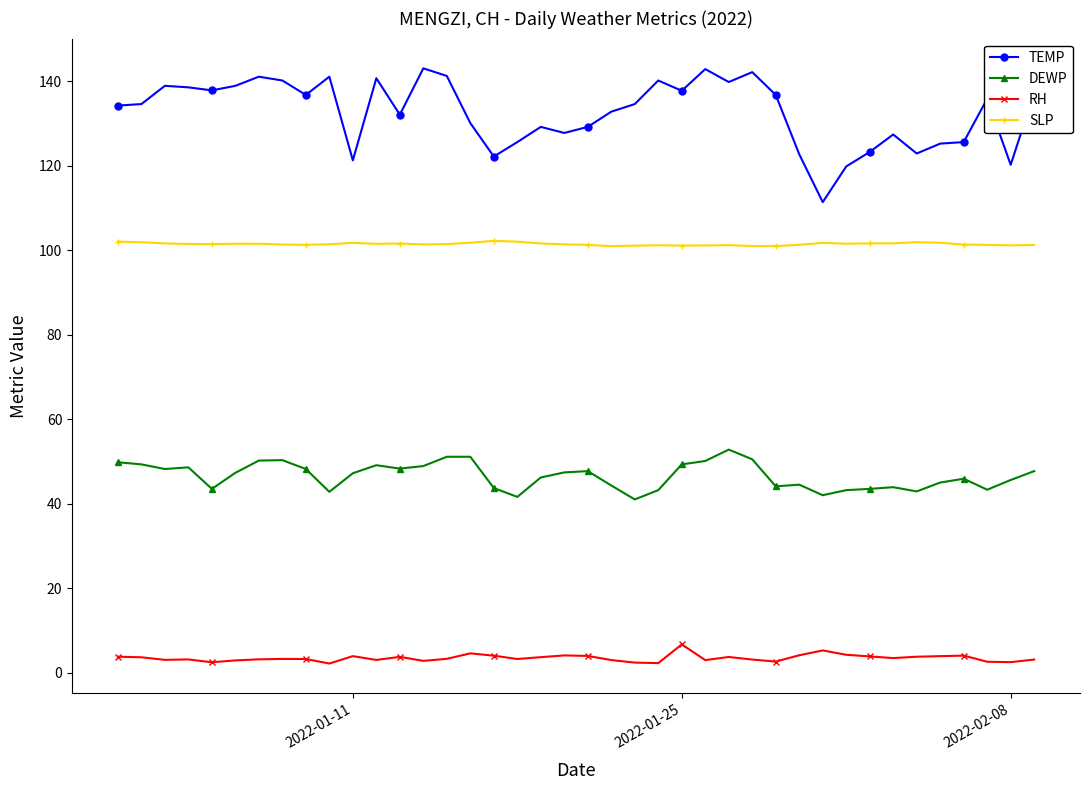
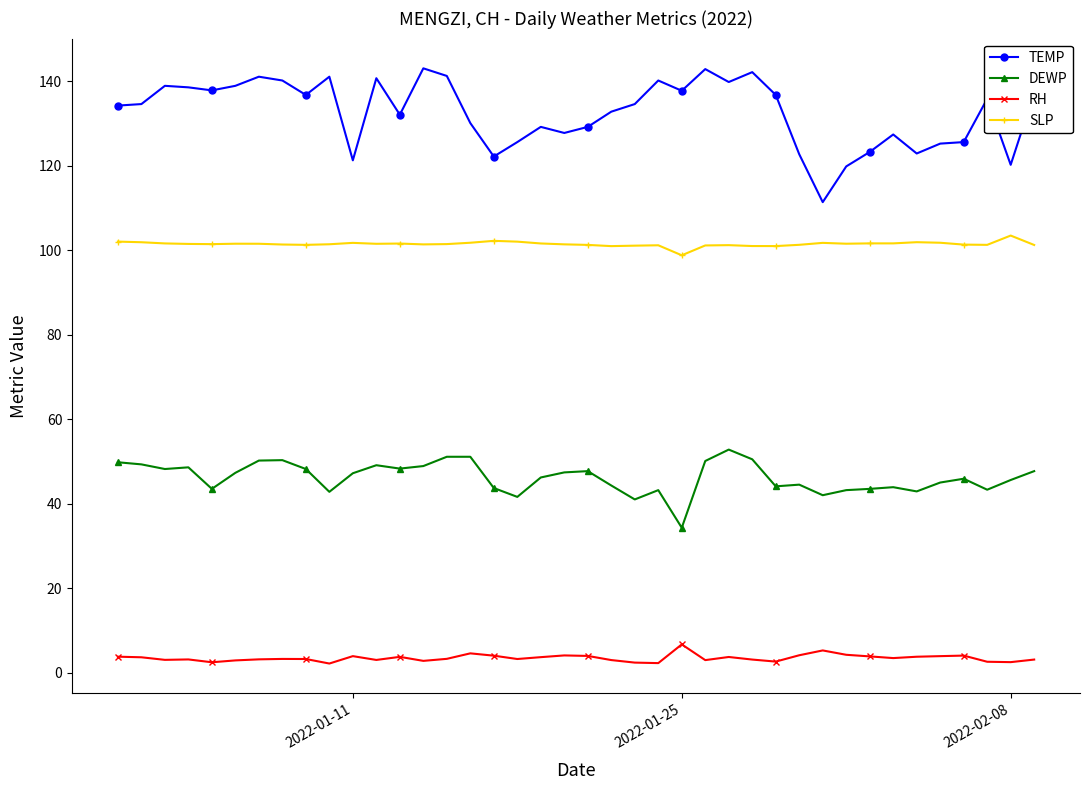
DEWP, 2022-01-25: 49 -> 34
SLP, 2022-01-25: 101 -> 99
SLP, 2022-02-08: 101 -> 103
